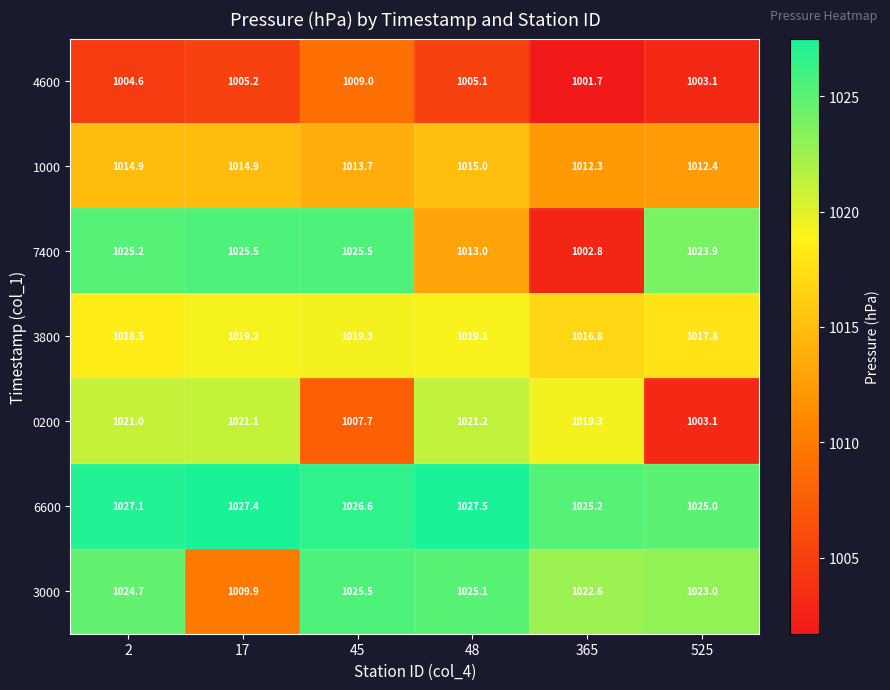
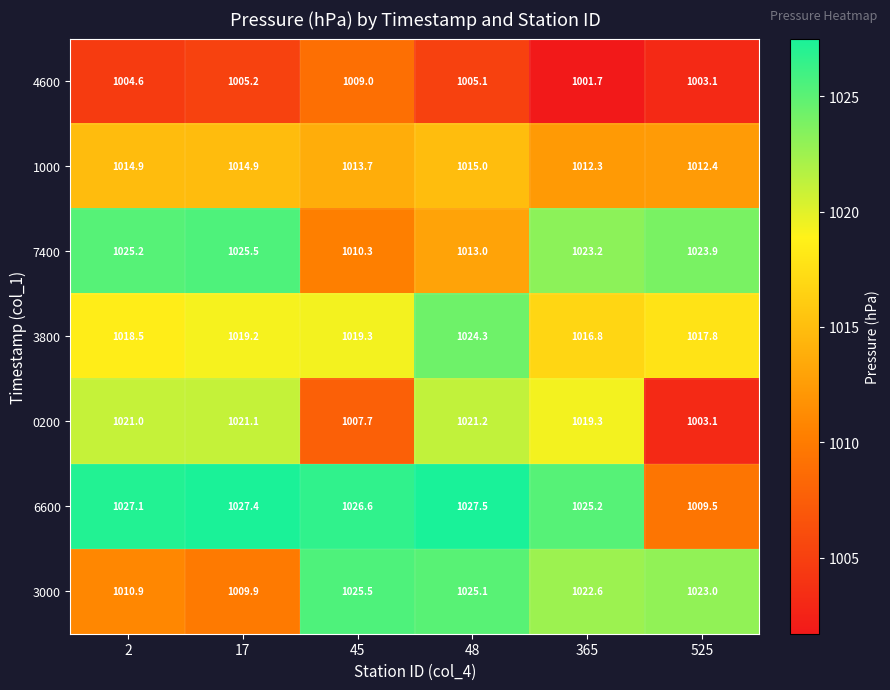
7400, 45: 1025.5 -> 1010.3
7400, 365: 1002.8 -> 1023.2
3800, 48: 1019.1 -> 1024.3
6600, 525: 1025.0 -> 1009.5
3000, 2: 1024.7 -> 1010.9
